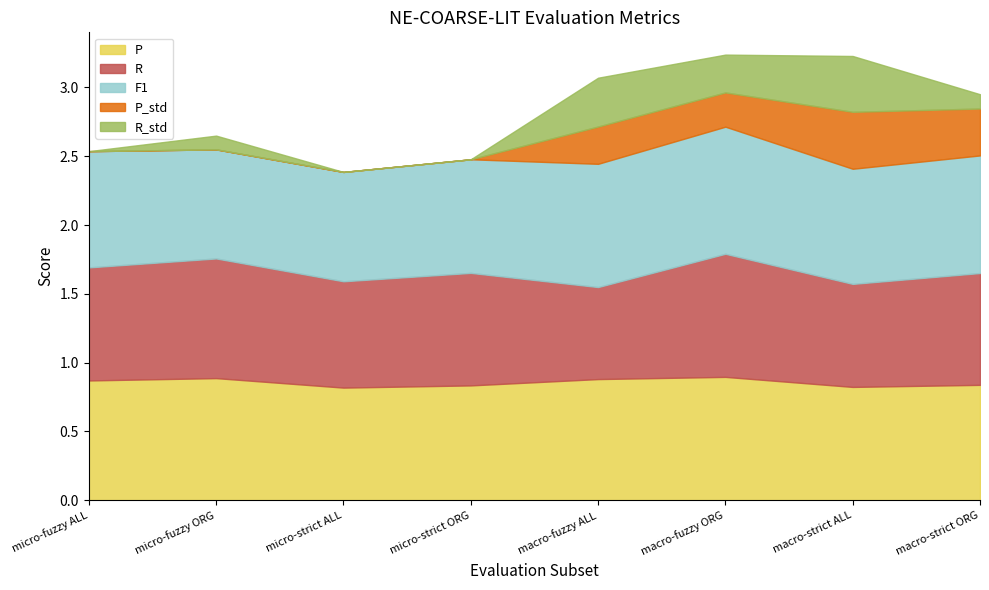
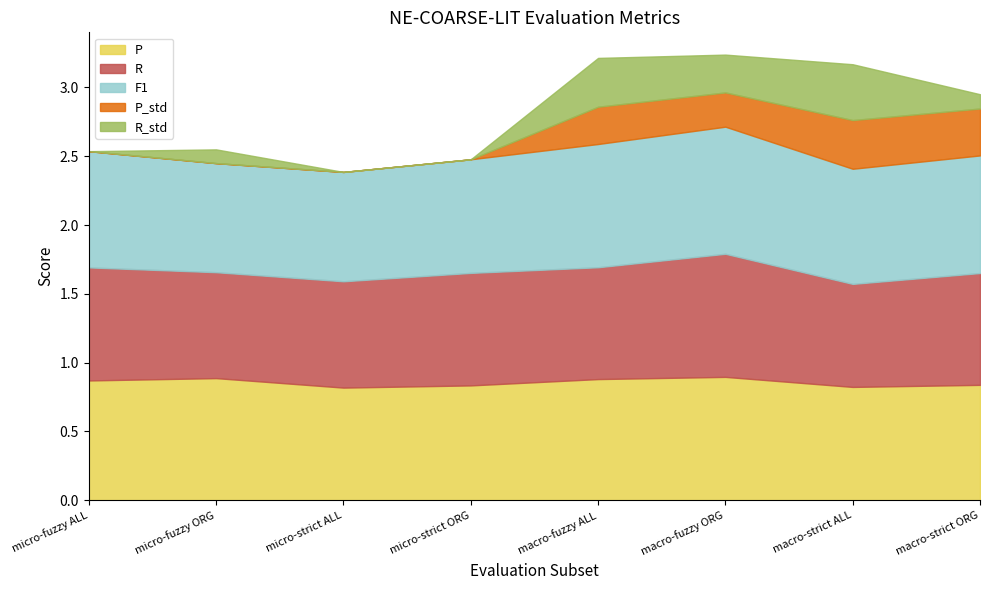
R, micro-fuzzy ORG: 0.87 -> 0.77
R, macro-fuzzy ALL: 0.67 -> 0.81
P_std, macro-strict ALL: 0.41 -> 0.35
